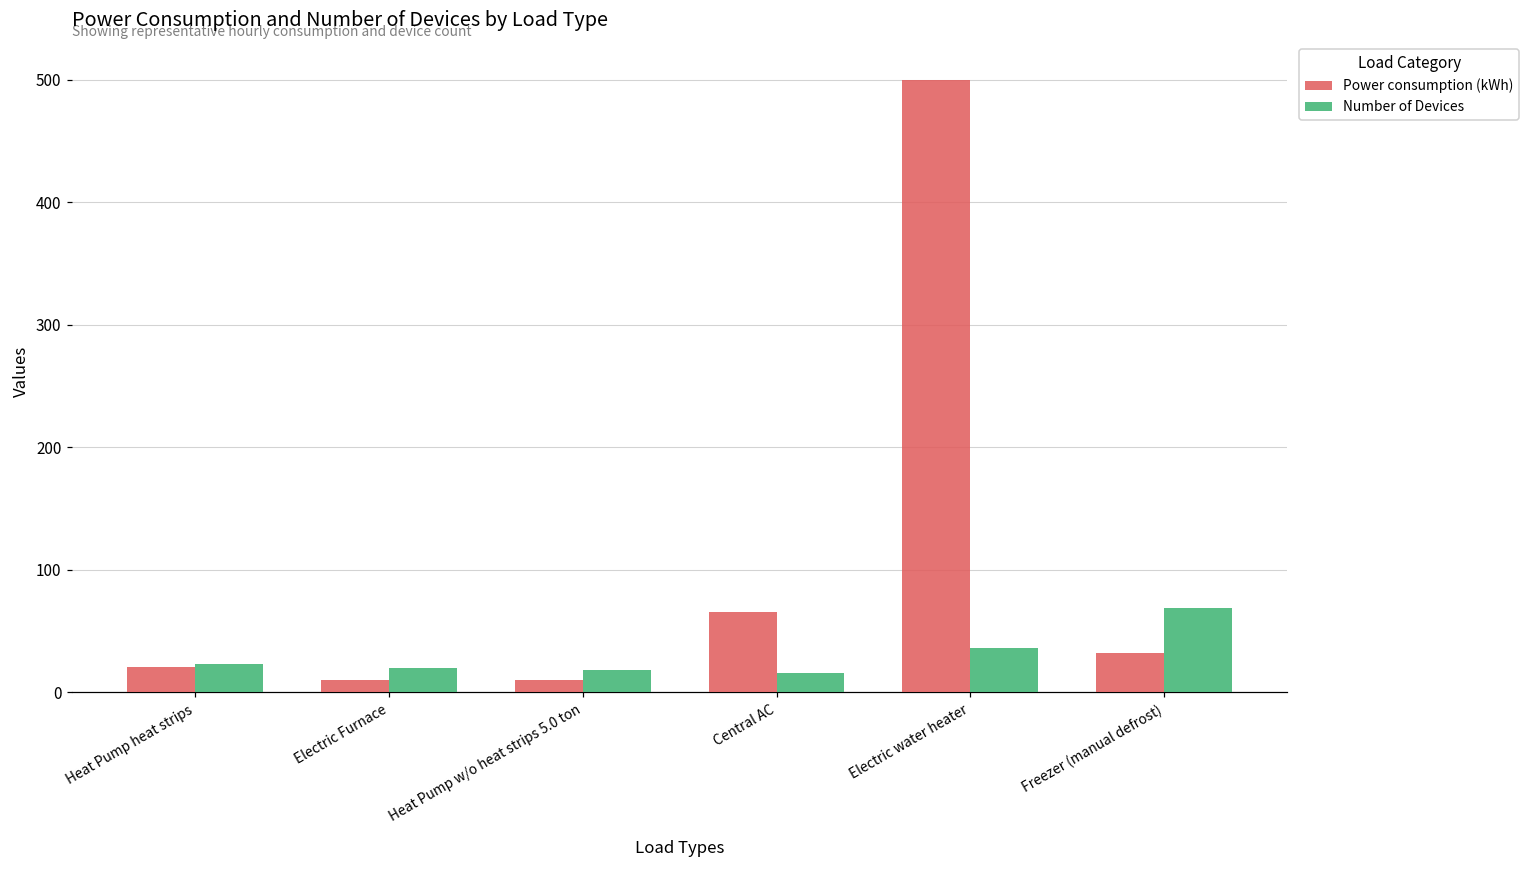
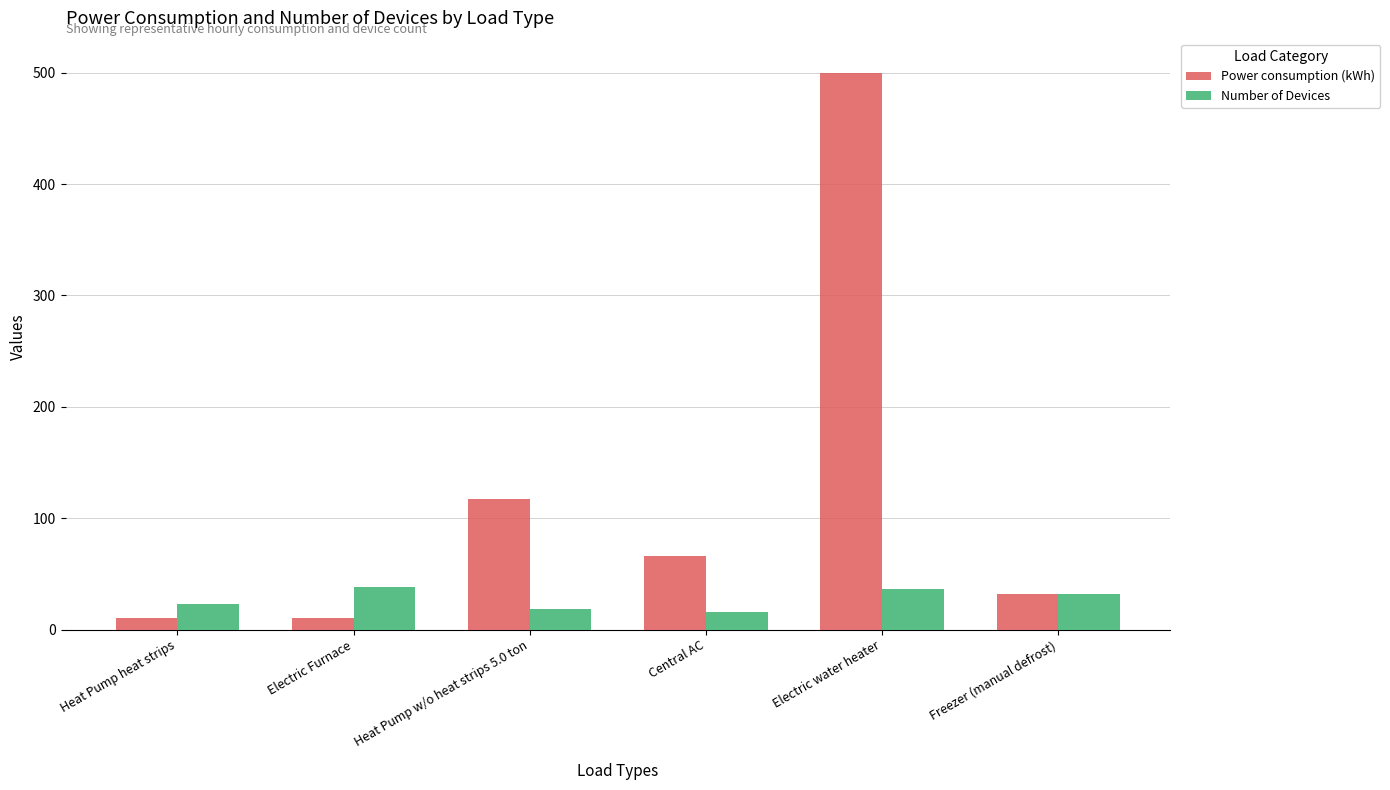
Power consumption (kWh), Heat Pump heat strips: 21 -> 10
Number of Devices, Electric Furnace: 20 -> 38
Power consumption (kWh), Heat Pump w/o heat strips 5.0 ton: 10 -> 117
Number of Devices, Freezer (manual defrost): 69 -> 32
